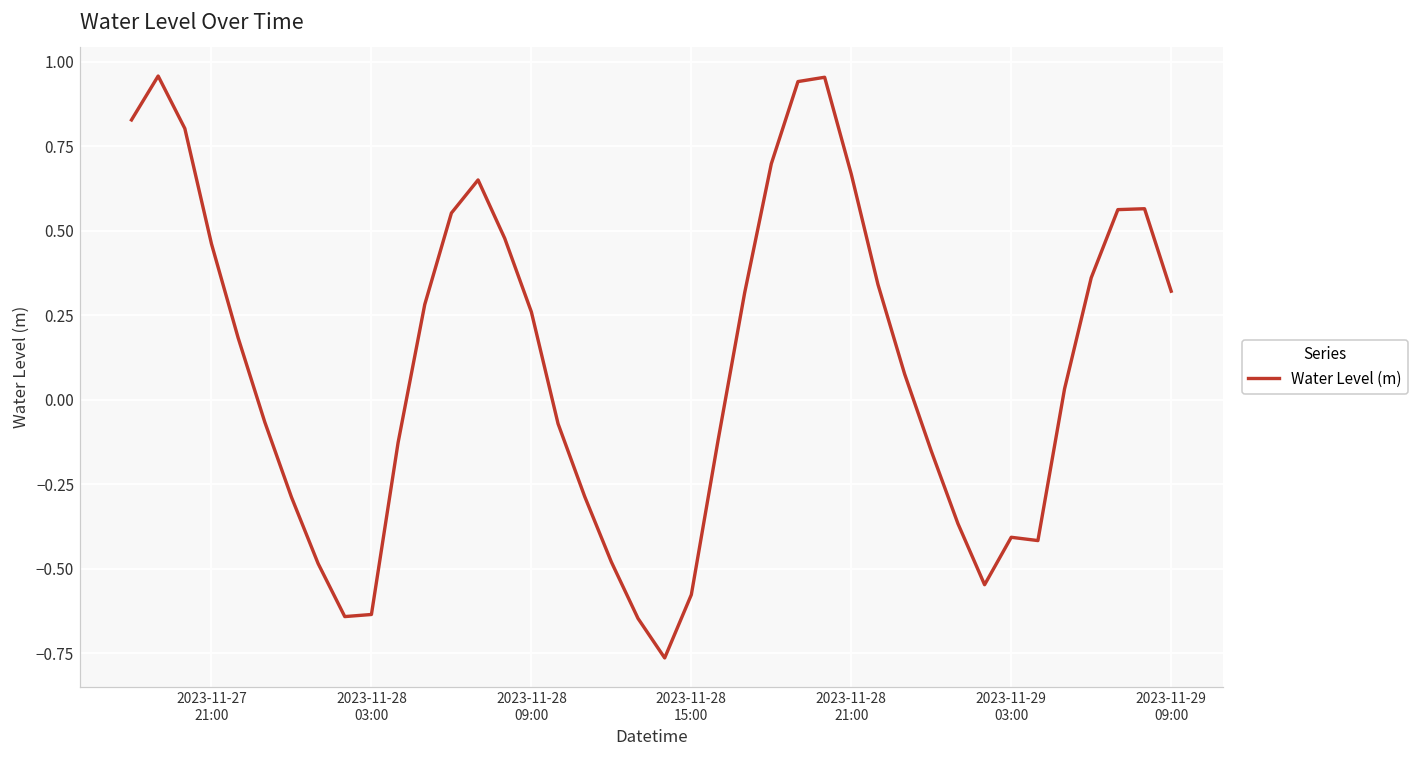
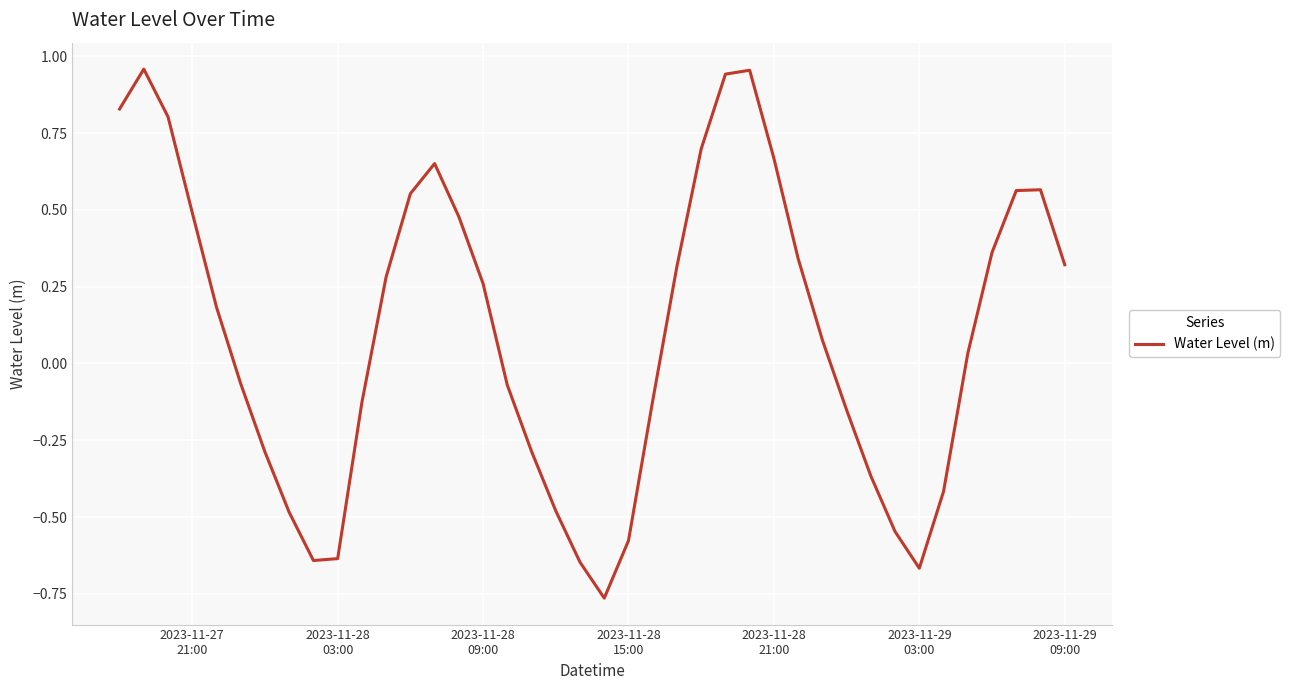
2023-11-27 21:00: 0.46 -> 0.49
2023-11-29 03:00: -0.41 -> -0.67
